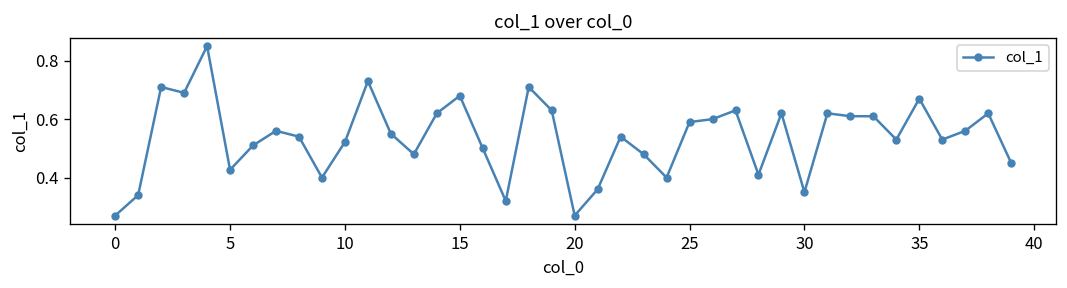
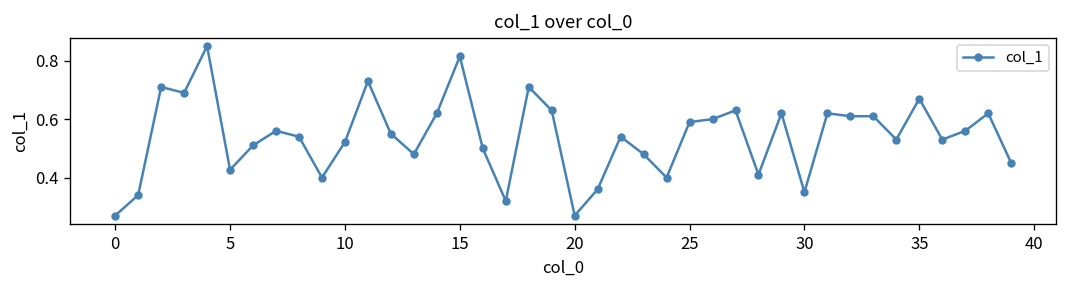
15: 0.68 -> 0.81
